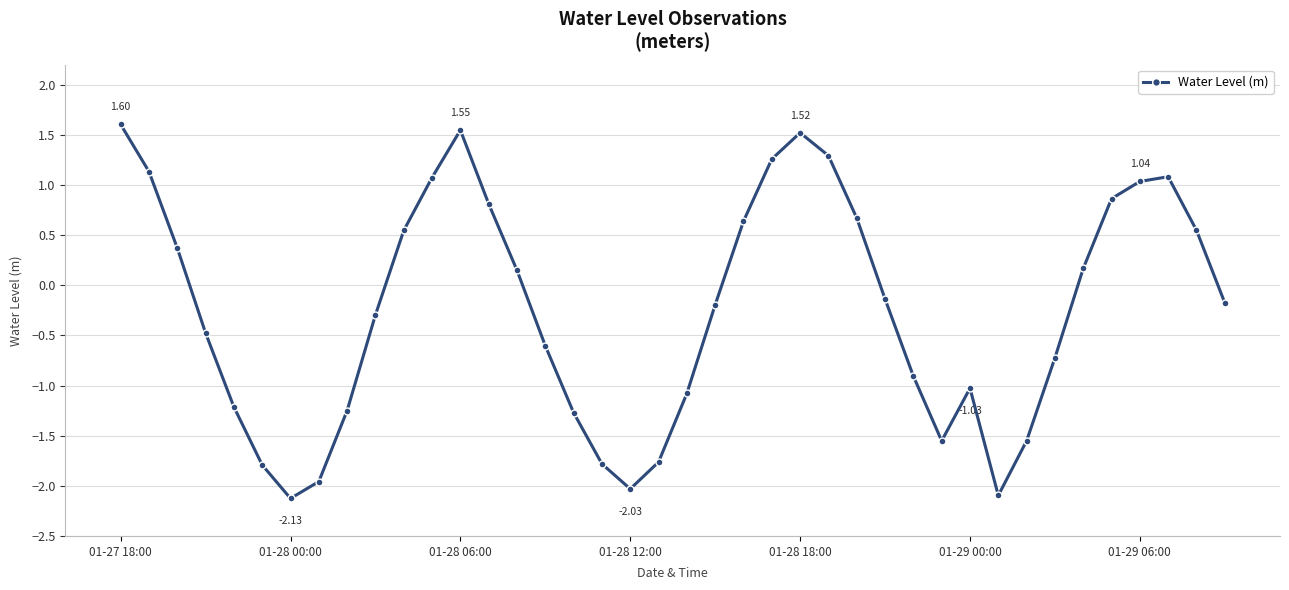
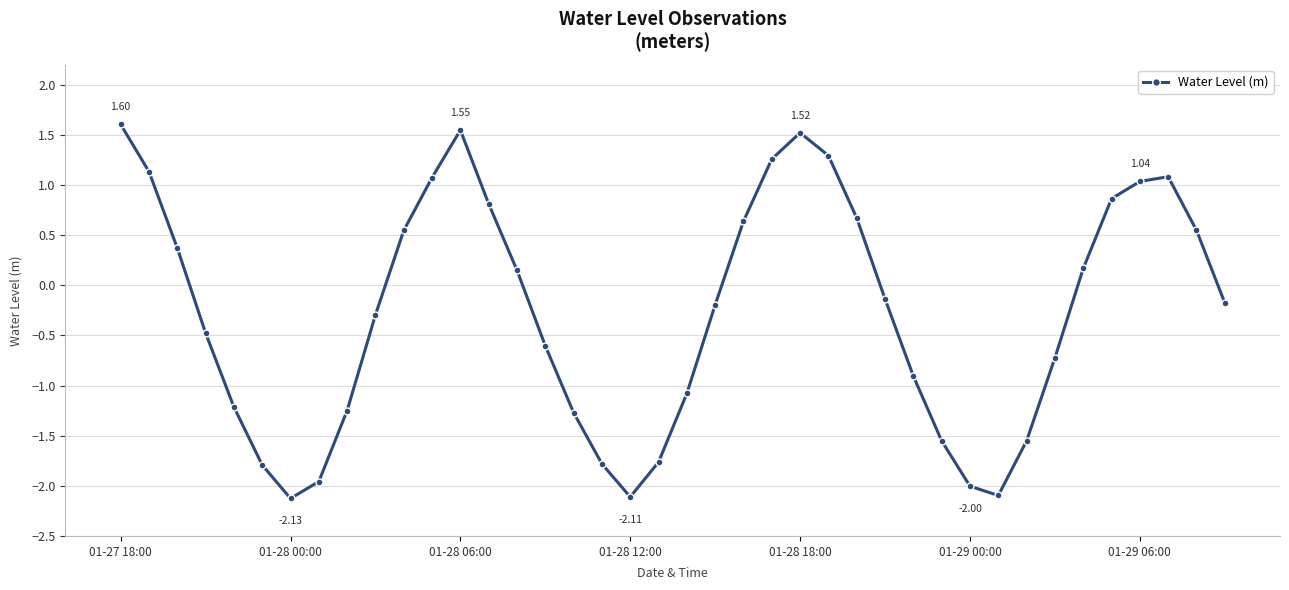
01-28 12:00: -2.03 -> -2.11
01-29 00:00: -1.03 -> -2.00
